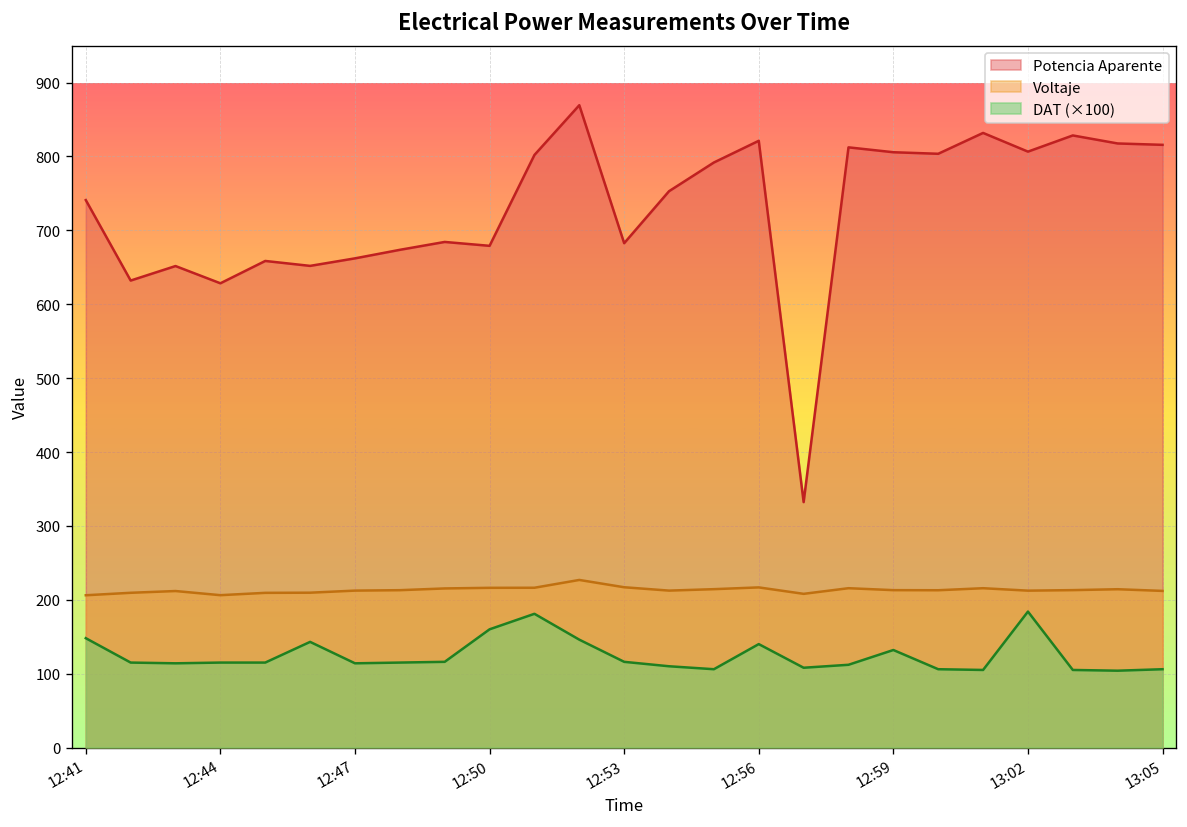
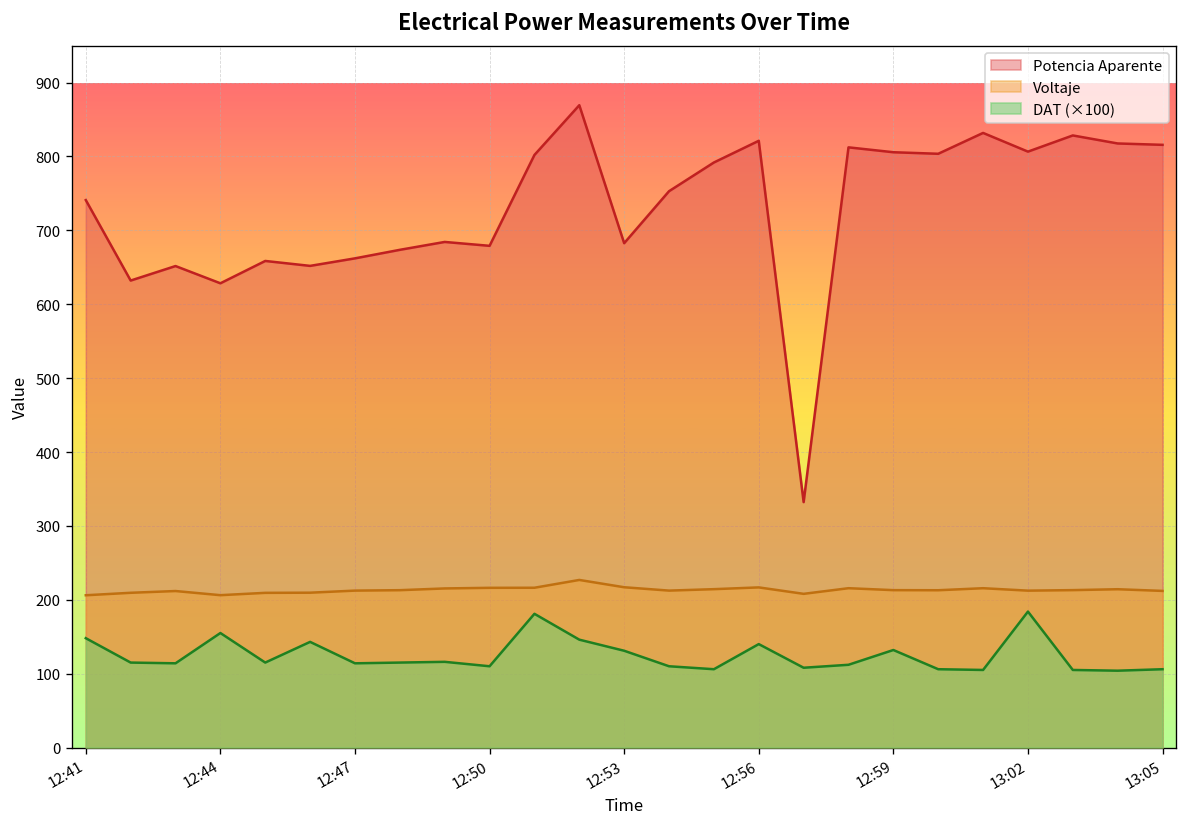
DAT (×100), 12:44: 110 -> 160
DAT (×100), 12:50: 160 -> 110
DAT (×100), 12:53: 120 -> 130
